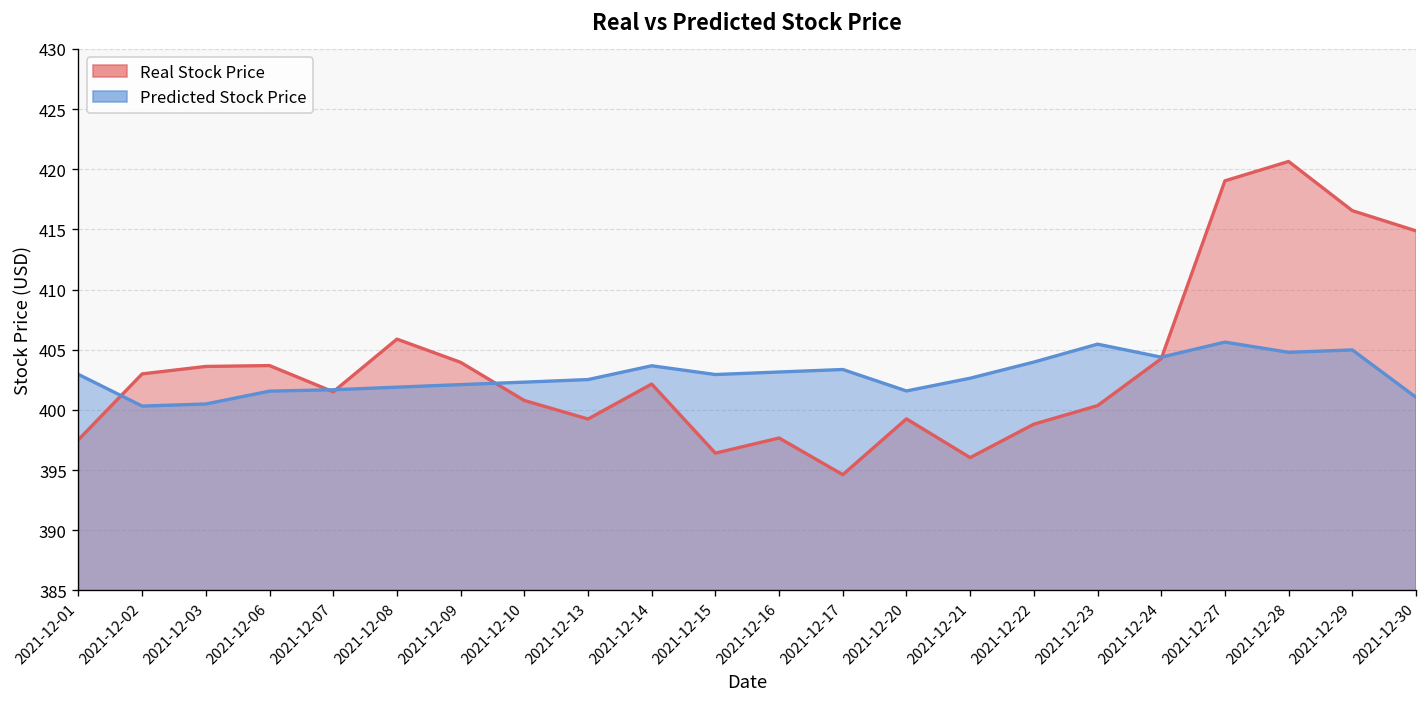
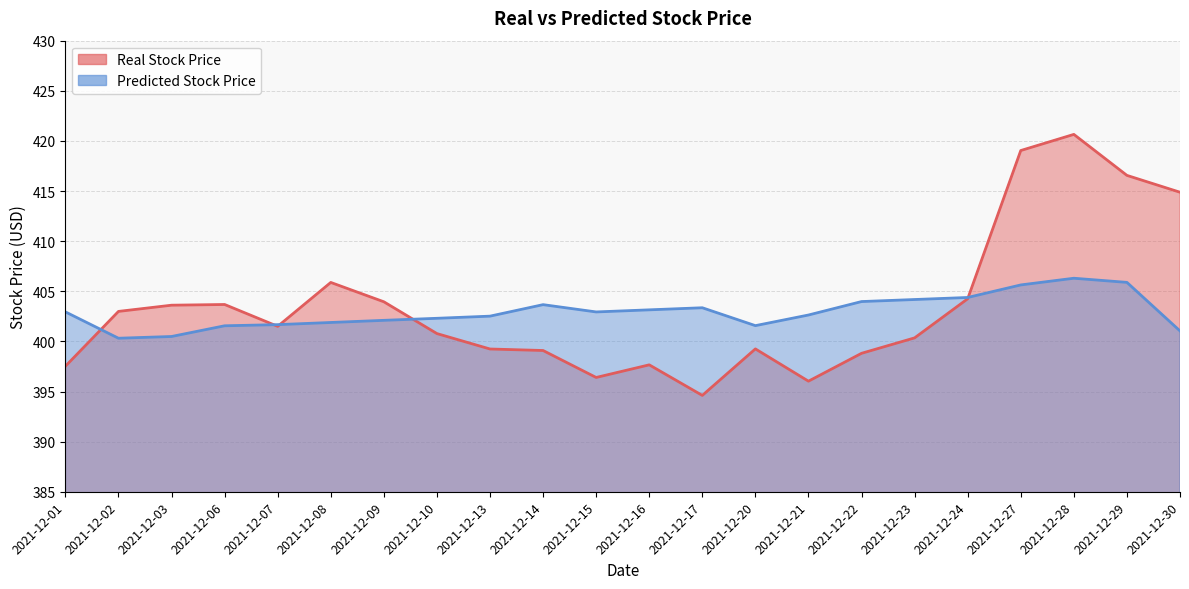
Real Stock Price, 2021-12-14: 402.1 -> 399.1
Predicted Stock Price, 2021-12-23: 405.5 -> 404.2
Predicted Stock Price, 2021-12-28: 404.8 -> 406.3
Predicted Stock Price, 2021-12-29: 405.0 -> 405.9
